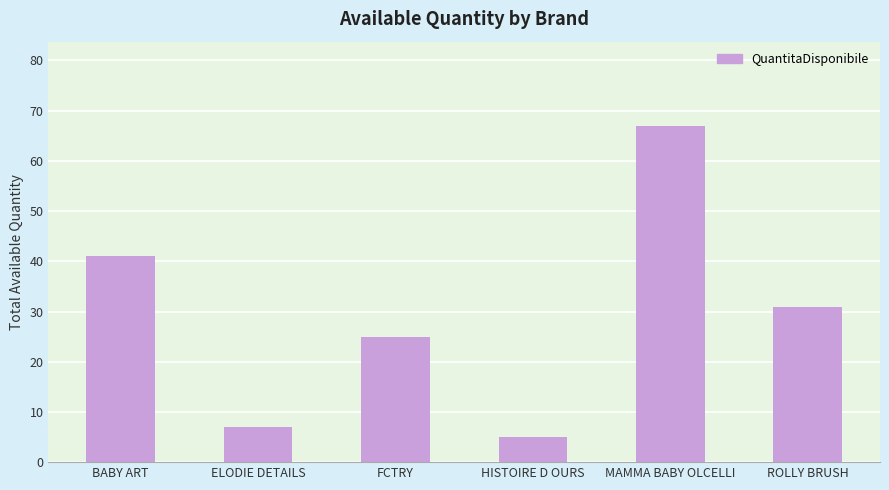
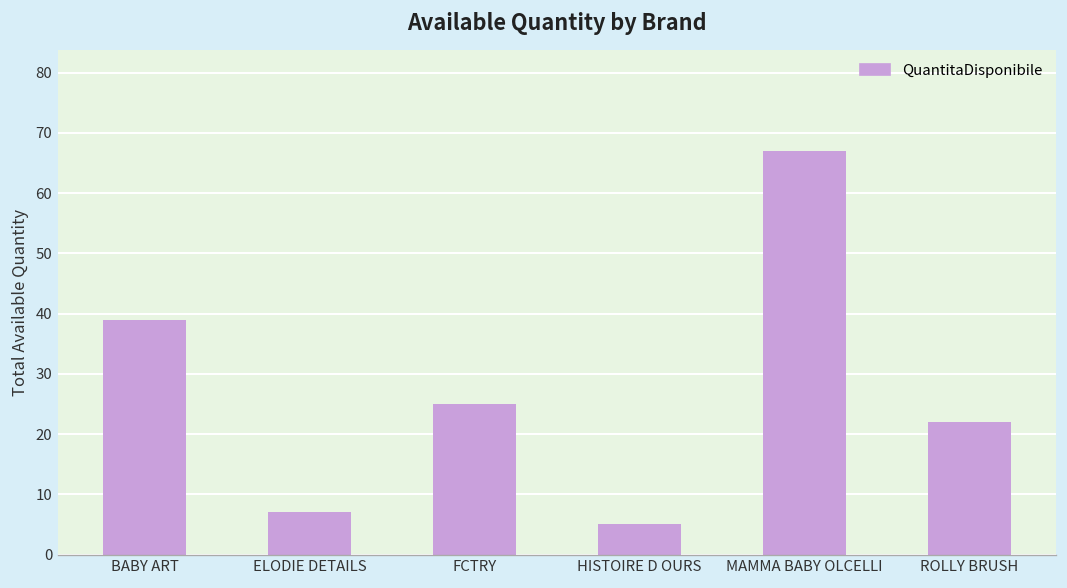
BABY ART: 41 -> 39
ROLLY BRUSH: 31 -> 22
